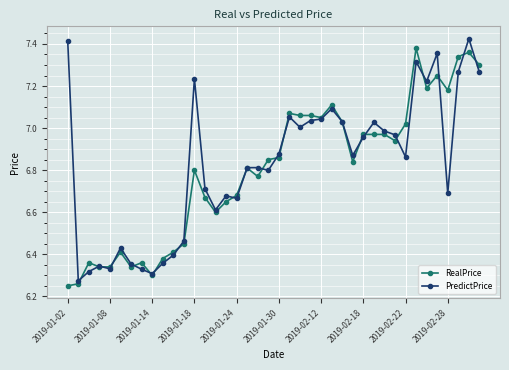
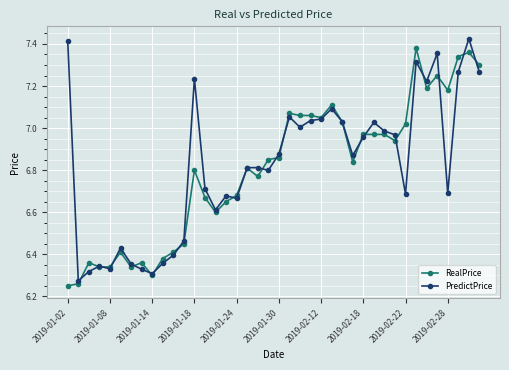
PredictPrice, 2019-02-22: 6.86 -> 6.69
